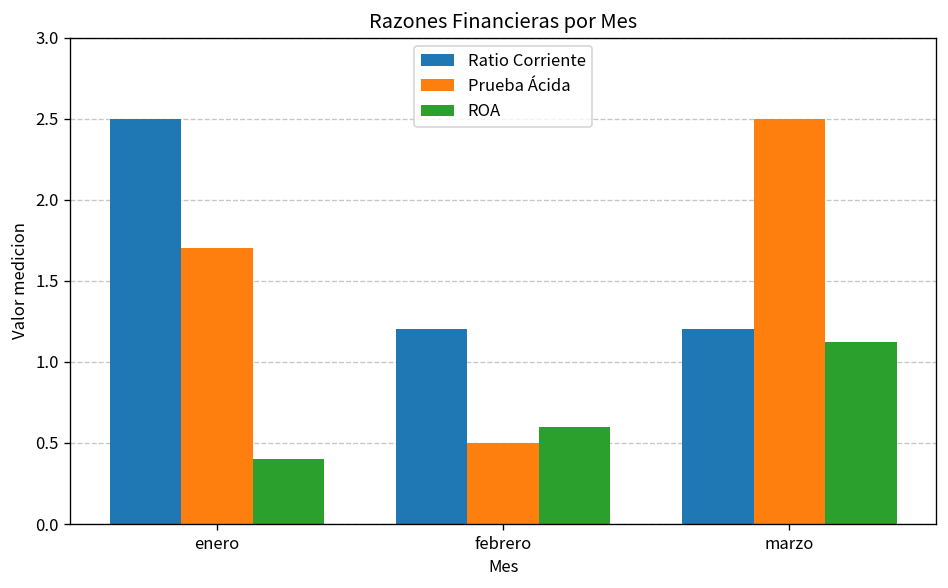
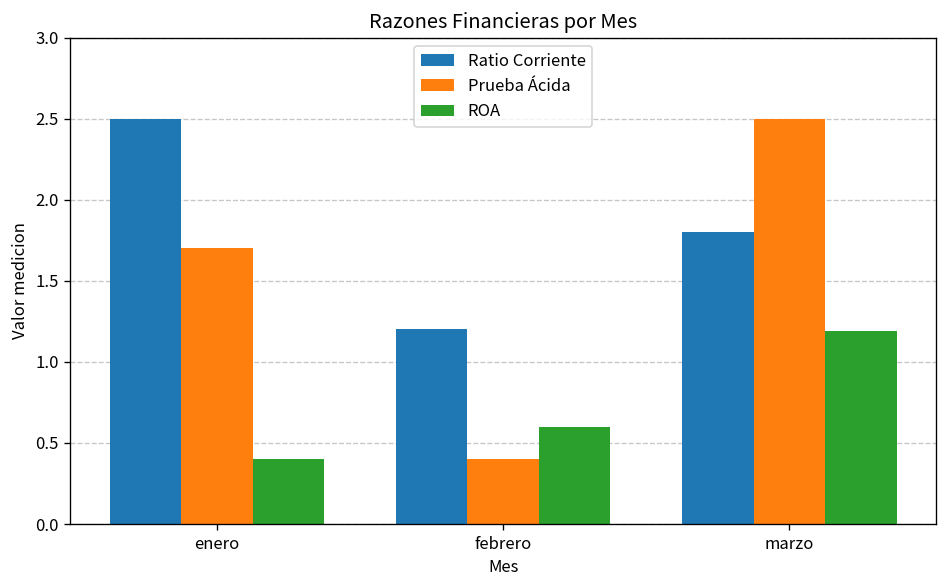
Prueba Ácida, febrero: 0.5 -> 0.4
Ratio Corriente, marzo: 1.2 -> 1.8
ROA, marzo: 1.12 -> 1.19
